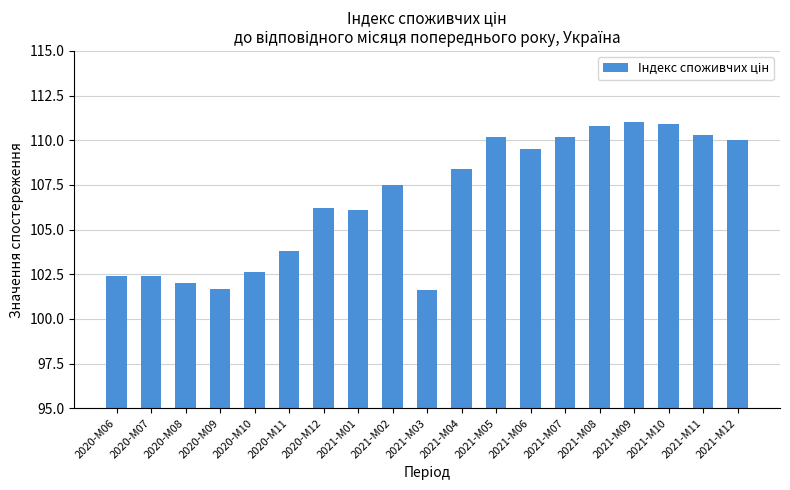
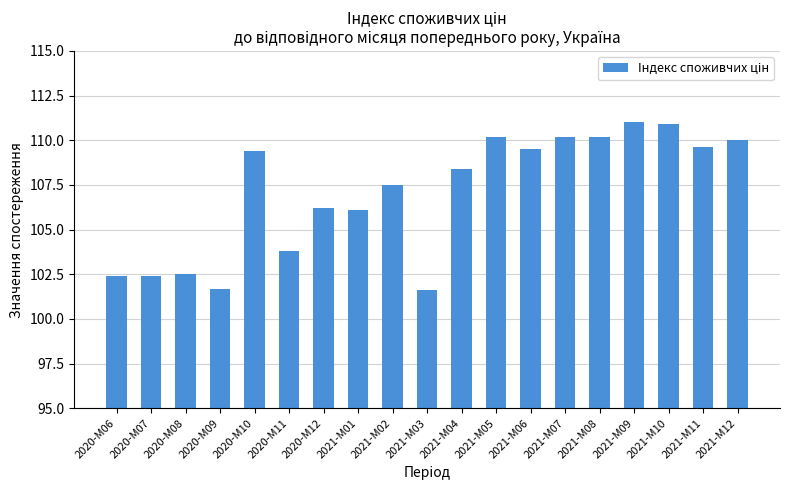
2020-M08: 102.0 -> 102.5
2020-M10: 102.6 -> 109.4
2021-M08: 110.8 -> 110.2
2021-M11: 110.3 -> 109.6
